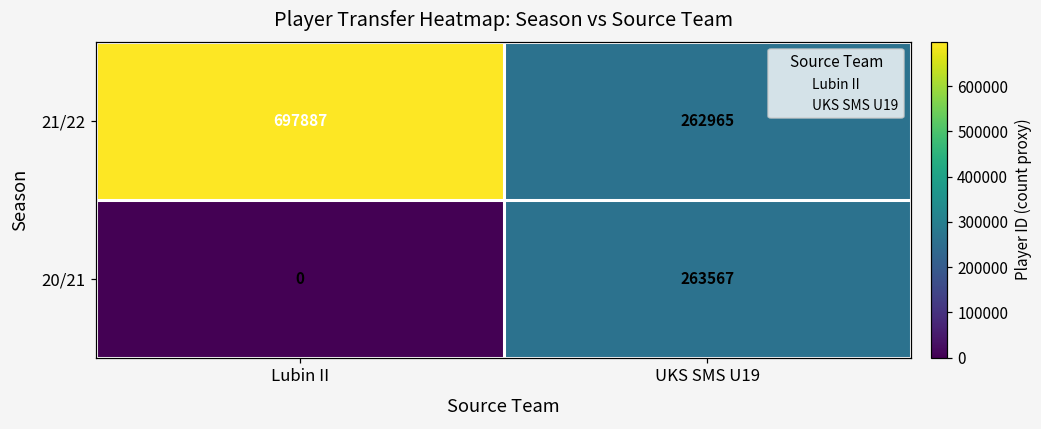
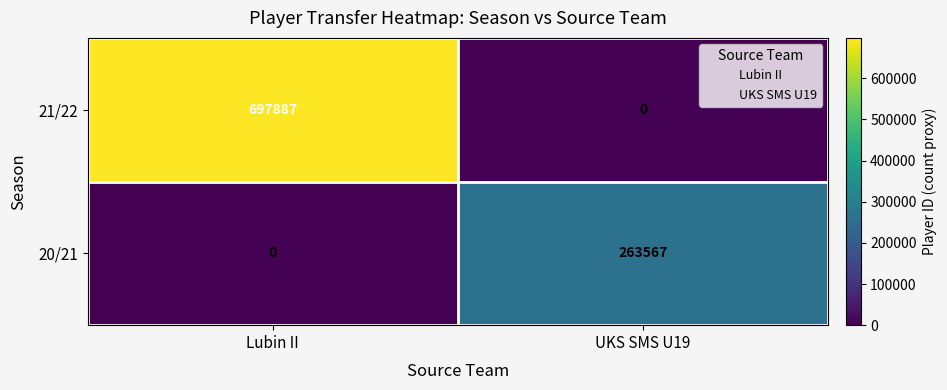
21/22, UKS SMS U19: 262965 -> 0
